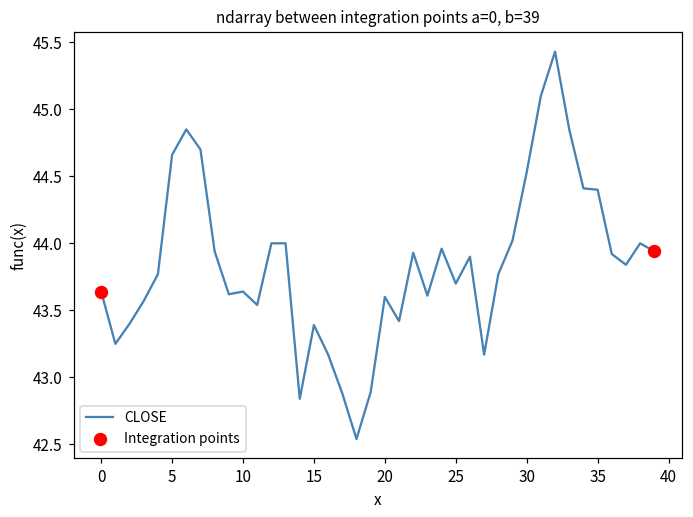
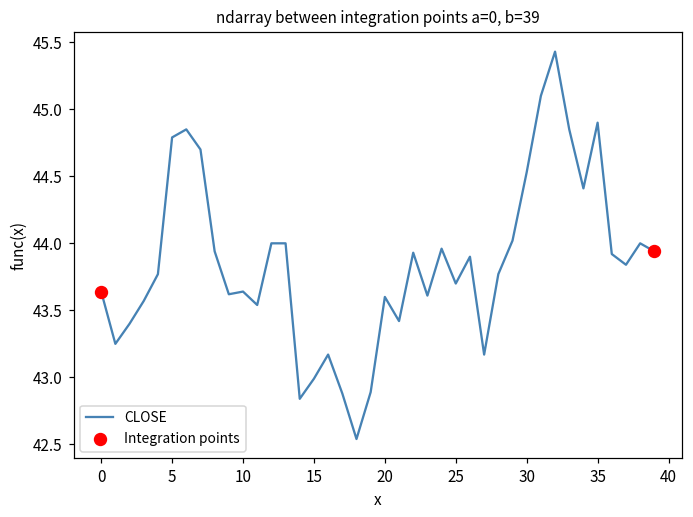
CLOSE, 5: 44.66 -> 44.79
CLOSE, 15: 43.39 -> 42.99
CLOSE, 35: 44.4 -> 44.9
